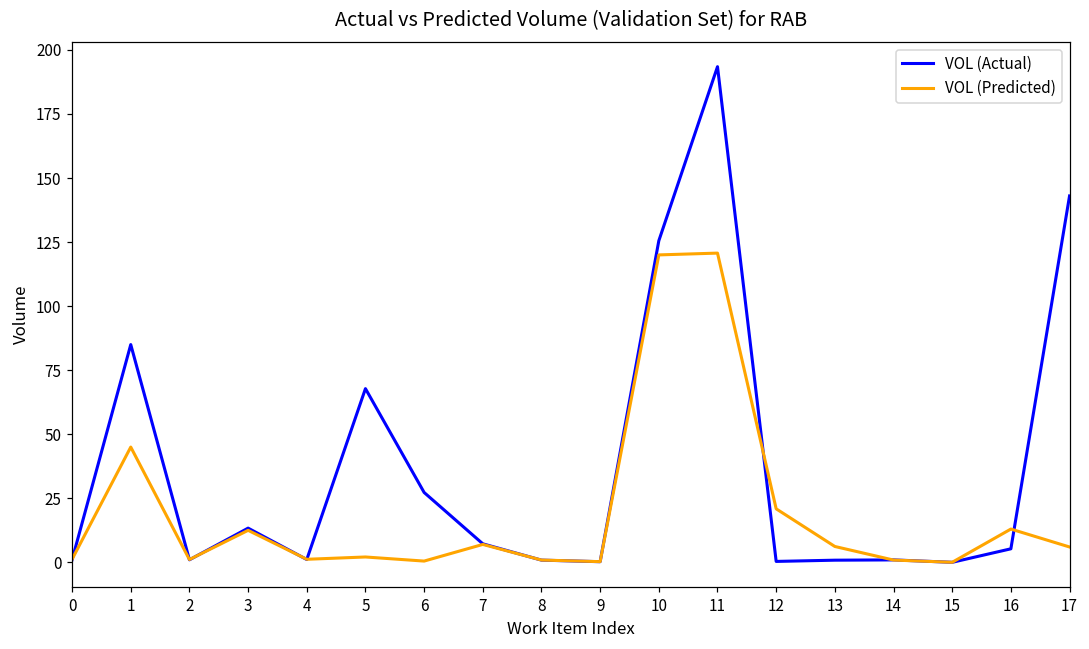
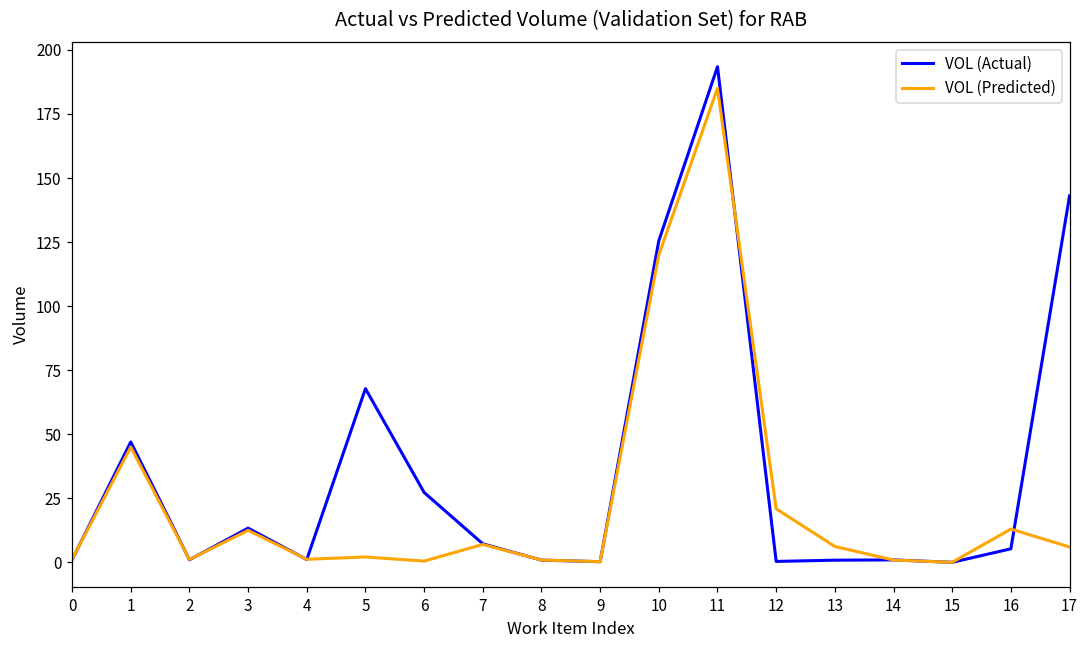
VOL (Actual), 1: 85 -> 47
VOL (Predicted), 11: 121 -> 185
